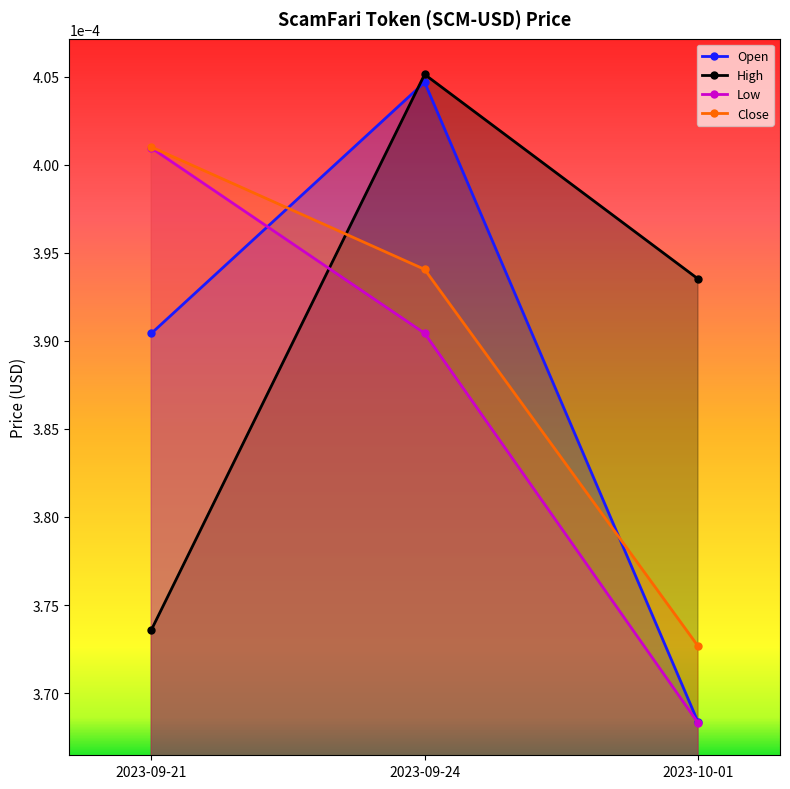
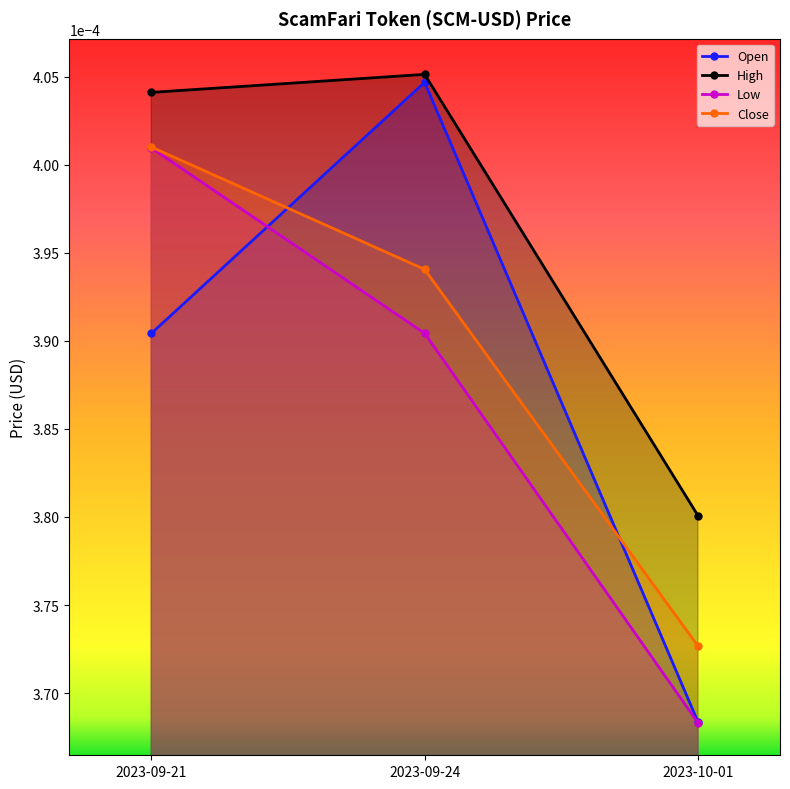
High, 2023-09-21: 0.0003736 -> 0.0004041
High, 2023-10-01: 0.0003935 -> 0.0003801
